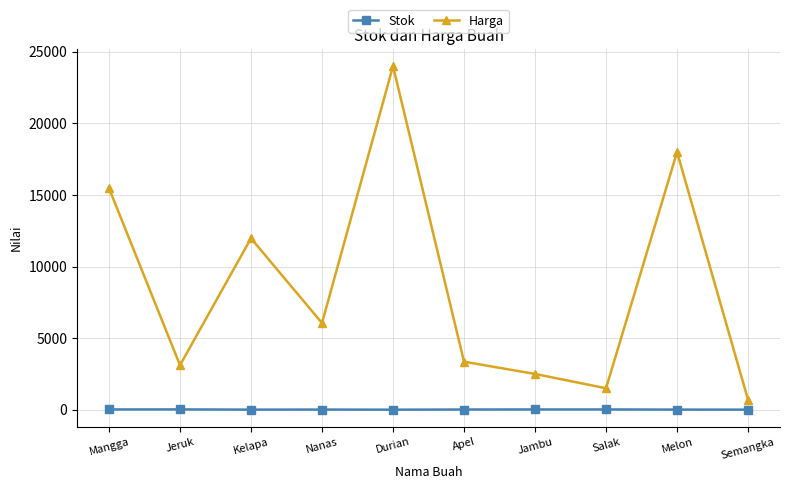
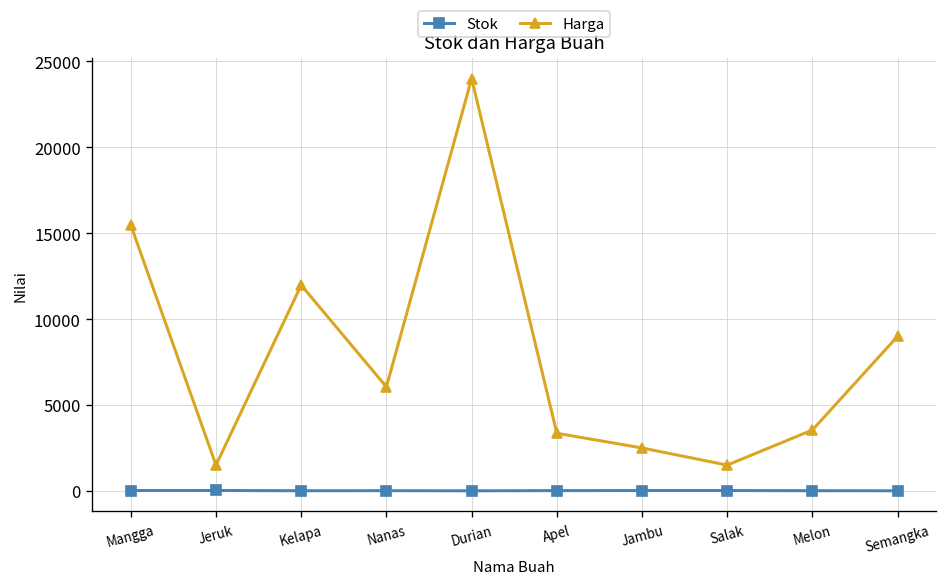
Harga, Jeruk: 3100 -> 1500
Harga, Melon: 18000 -> 3500
Harga, Semangka: 700 -> 9000
